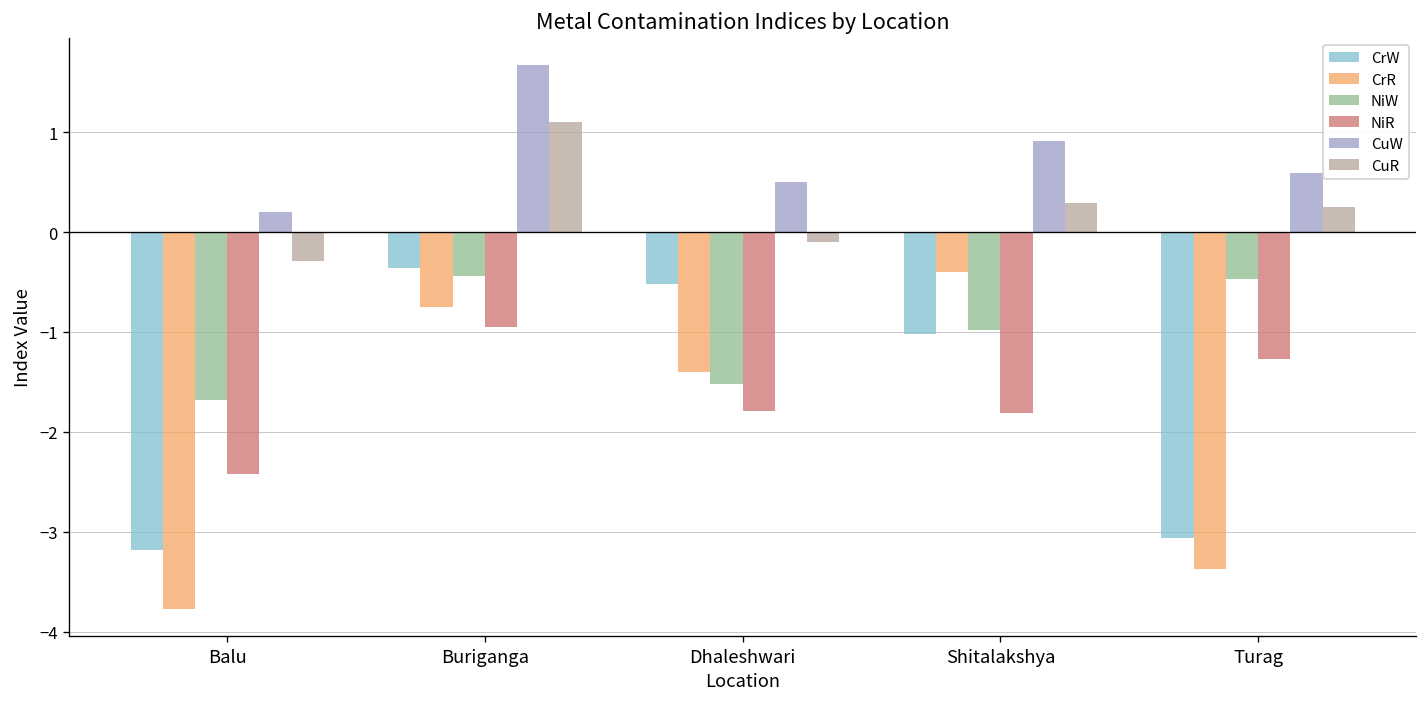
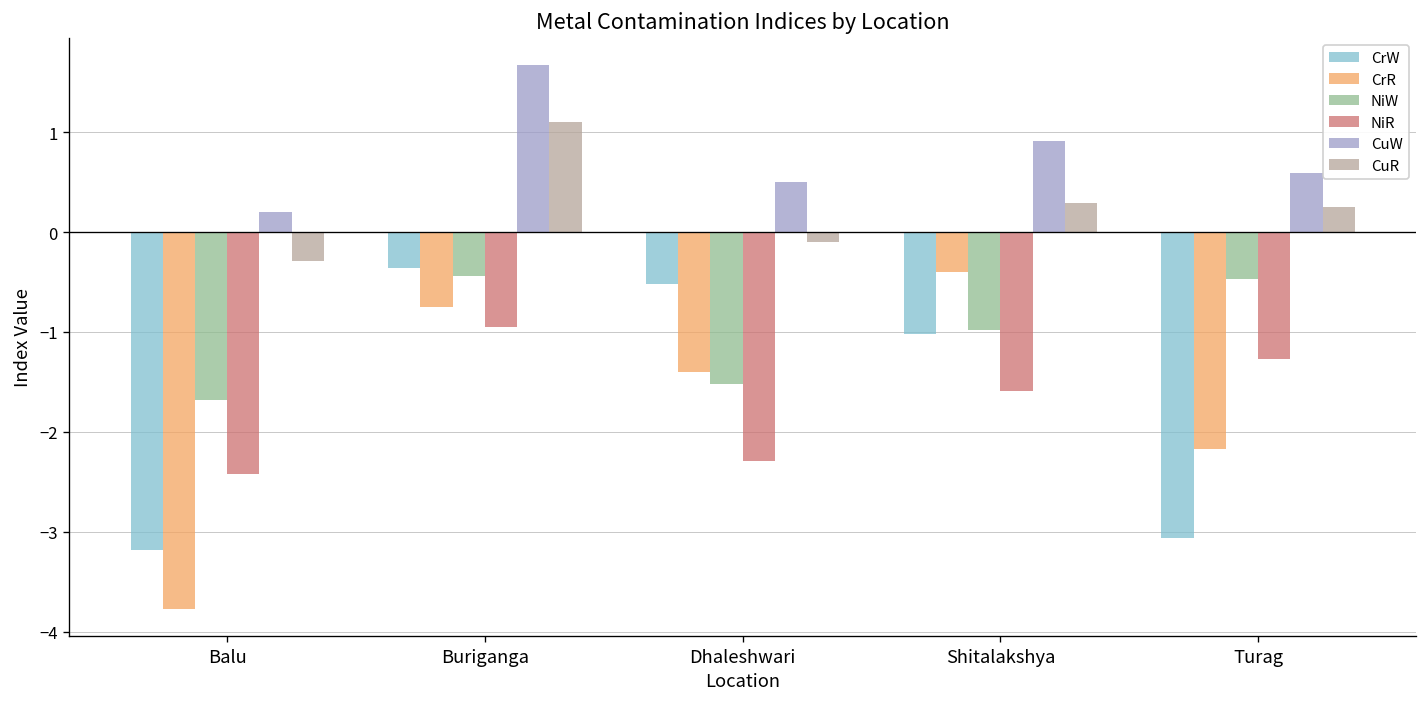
NiR, Dhaleshwari: -1.8 -> -2.3
NiR, Shitalakshya: -1.8 -> -1.6
CrR, Turag: -3.4 -> -2.2
